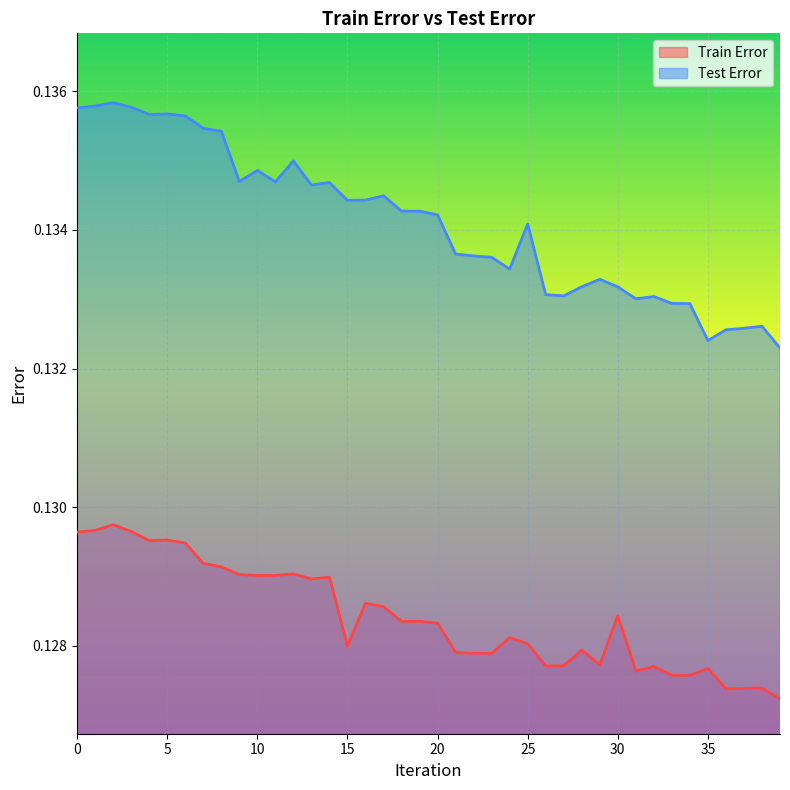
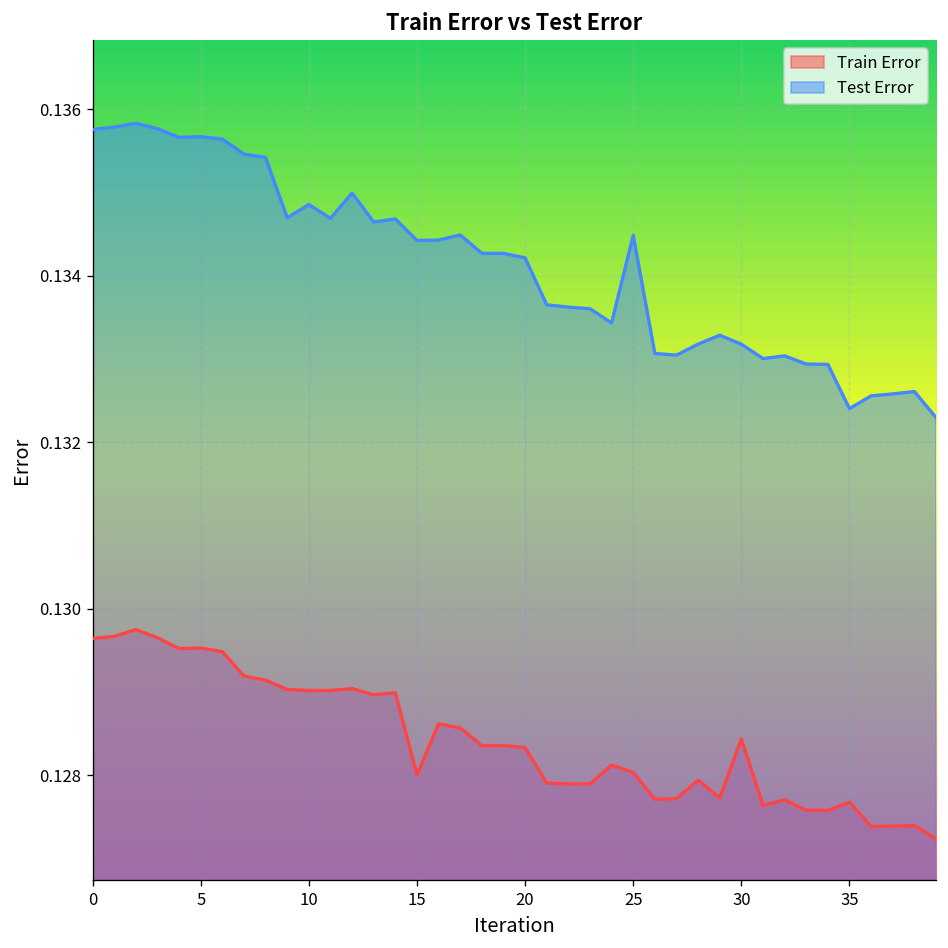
Test Error, 25: 0.1341 -> 0.1345
